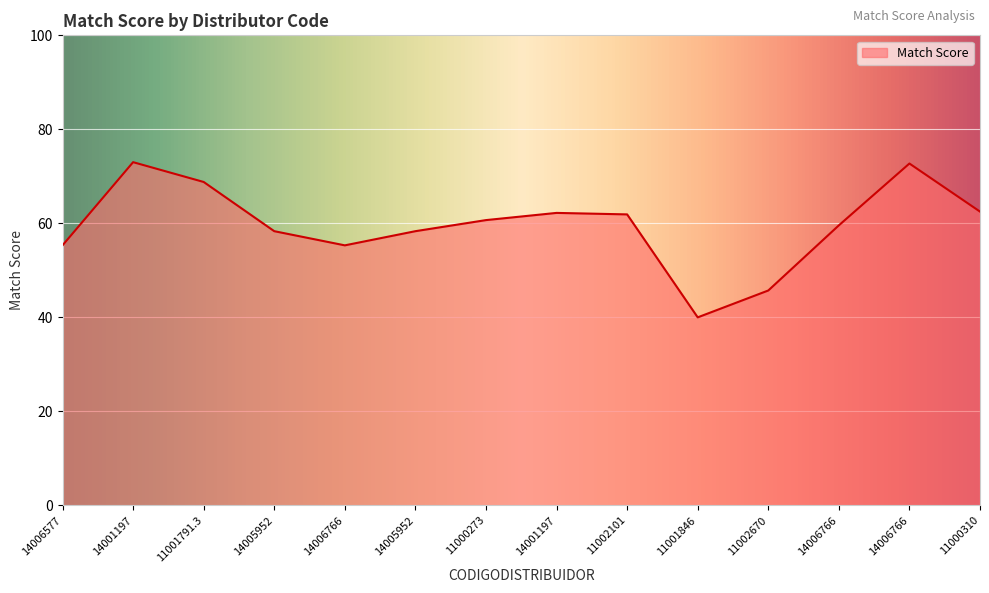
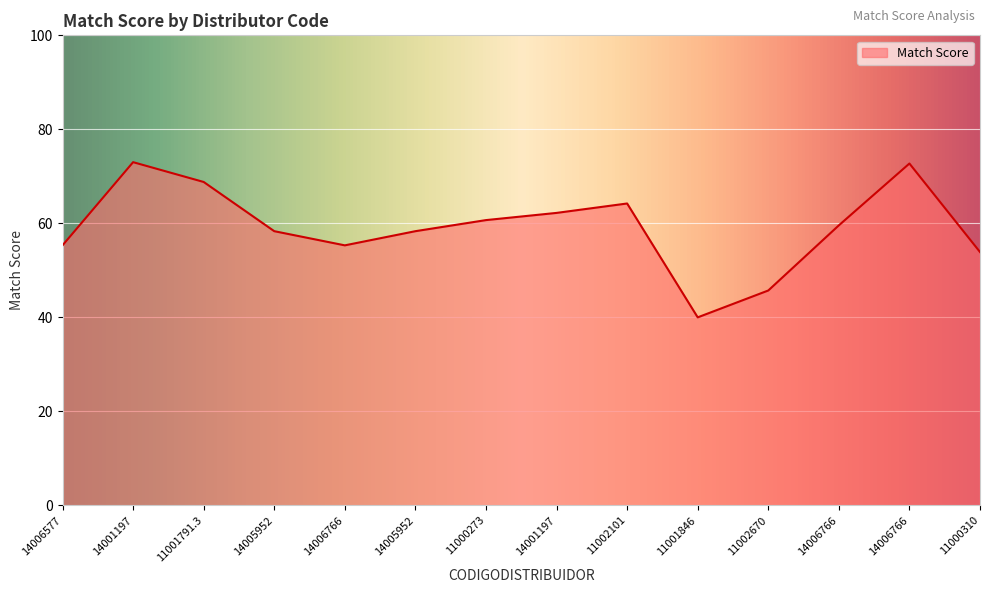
11002101: 62 -> 64
11000310: 63 -> 54
